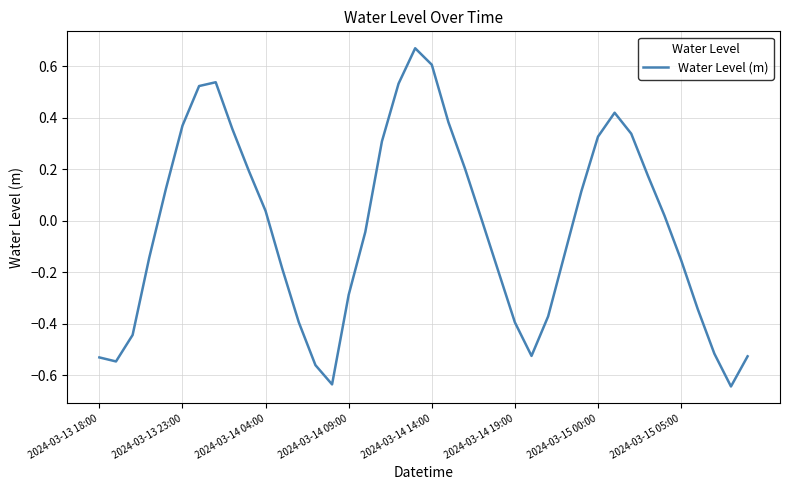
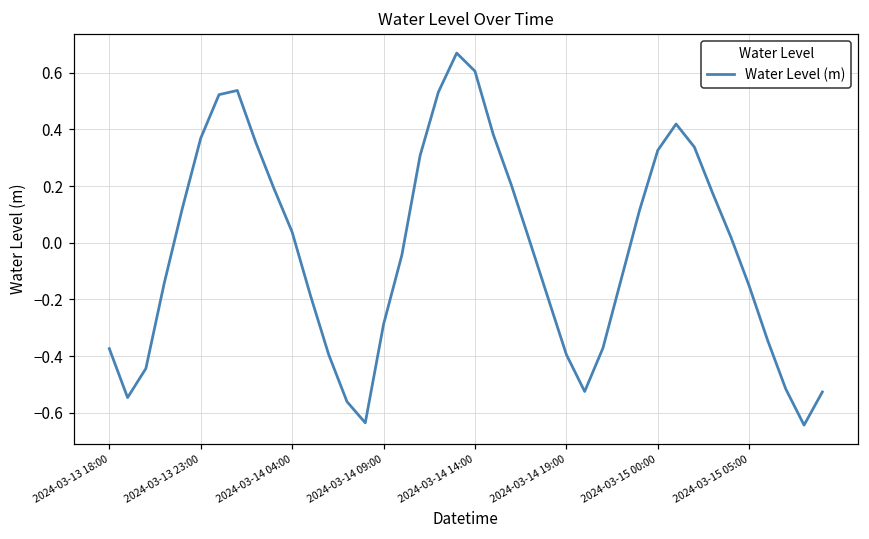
2024-03-13 18:00: -0.53 -> -0.37
